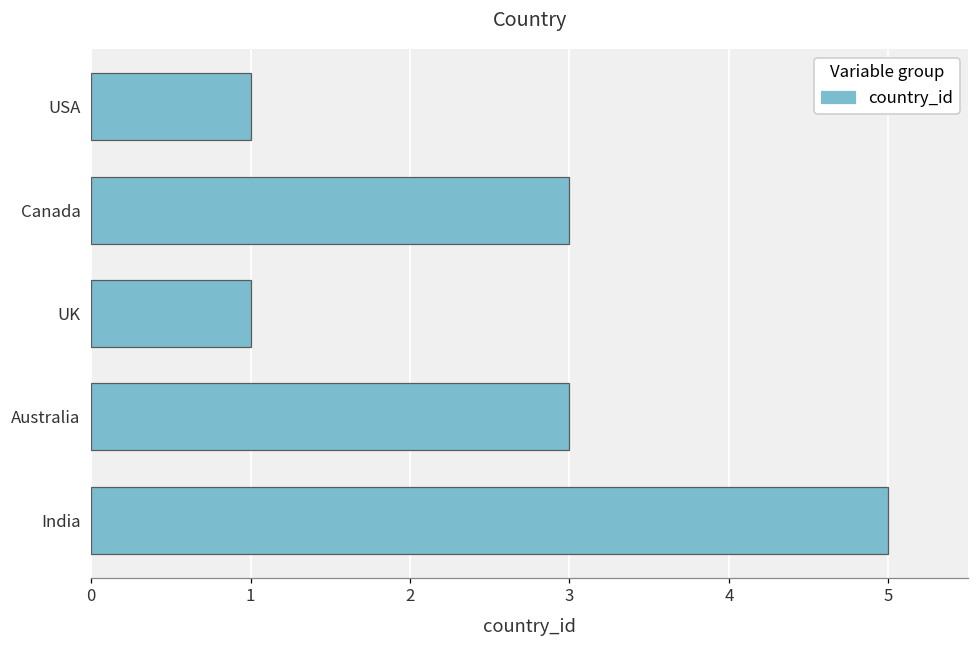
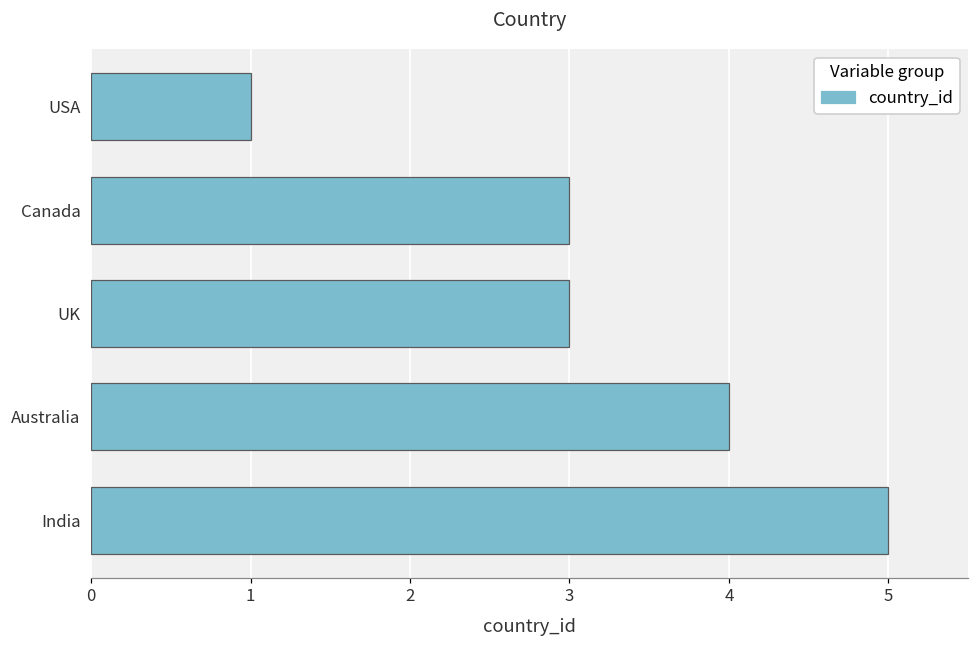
UK: 1 -> 3
Australia: 3 -> 4
